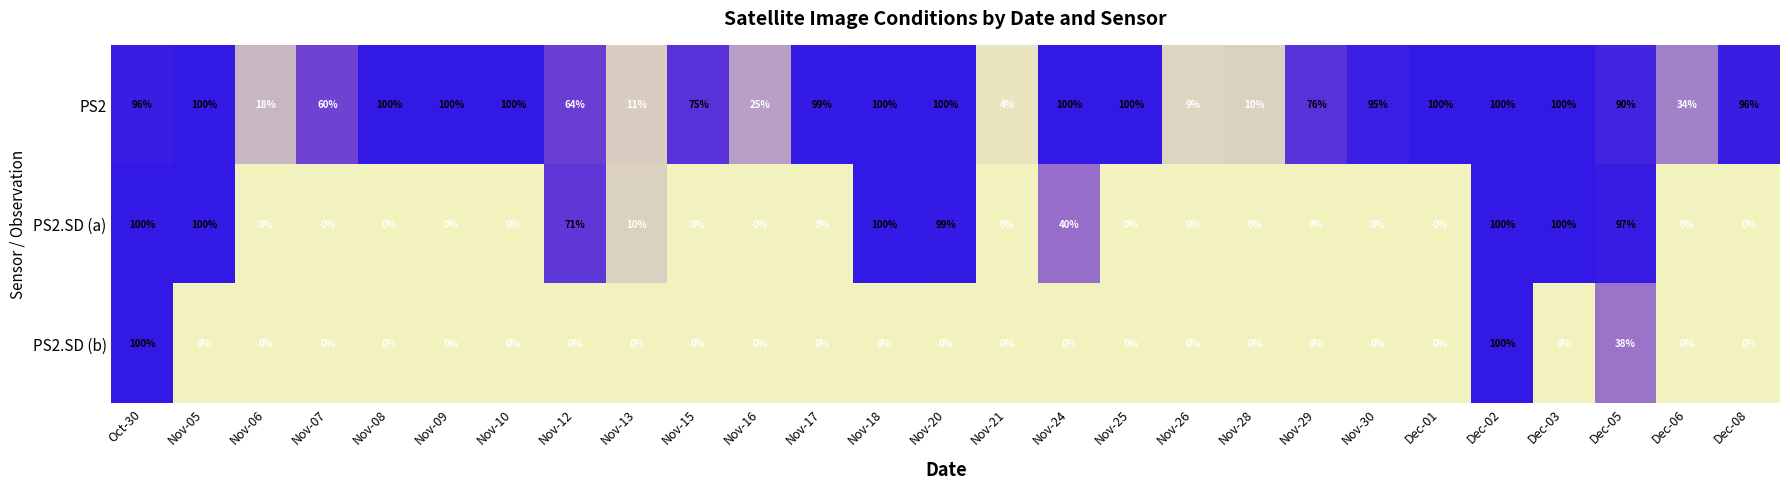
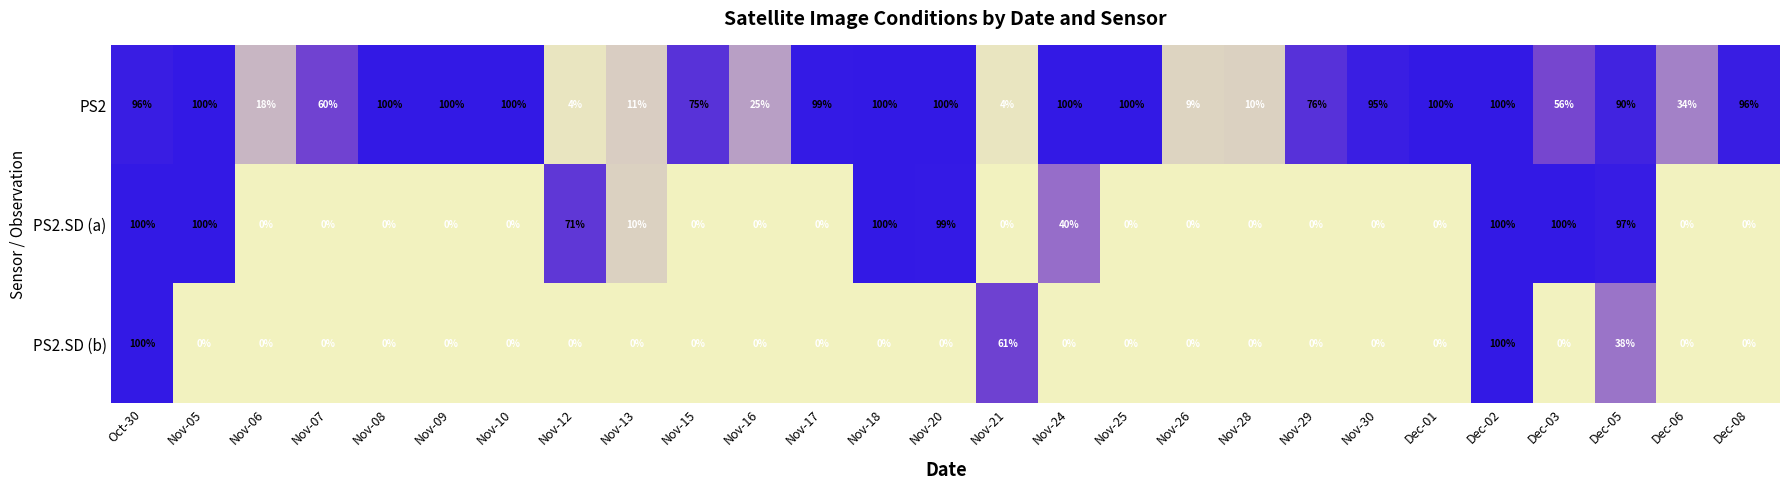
PS2, Nov-12: 64% -> 4%
PS2, Dec-03: 100% -> 56%
PS2.SD (b), Nov-21: 0% -> 61%
